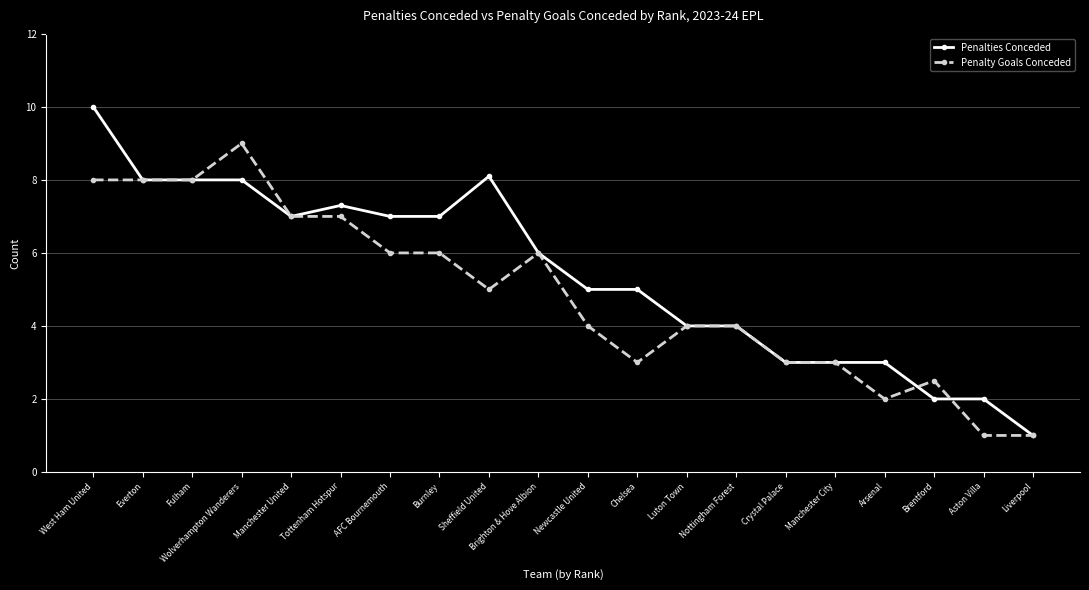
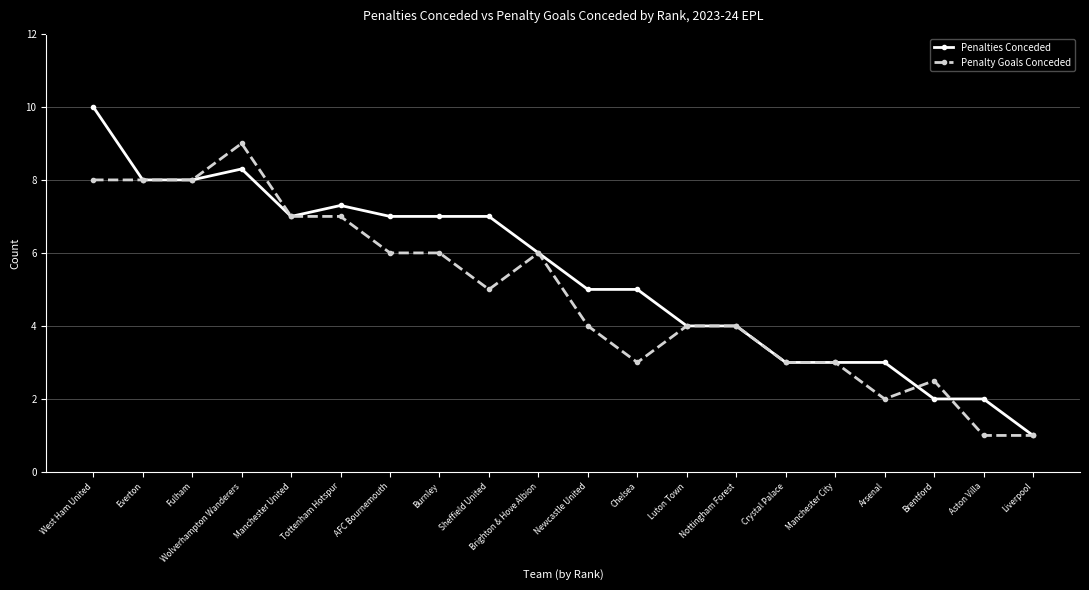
Penalties Conceded, Wolverhampton Wanderers: 8.0 -> 8.3
Penalties Conceded, Sheffield United: 8.1 -> 7.0
